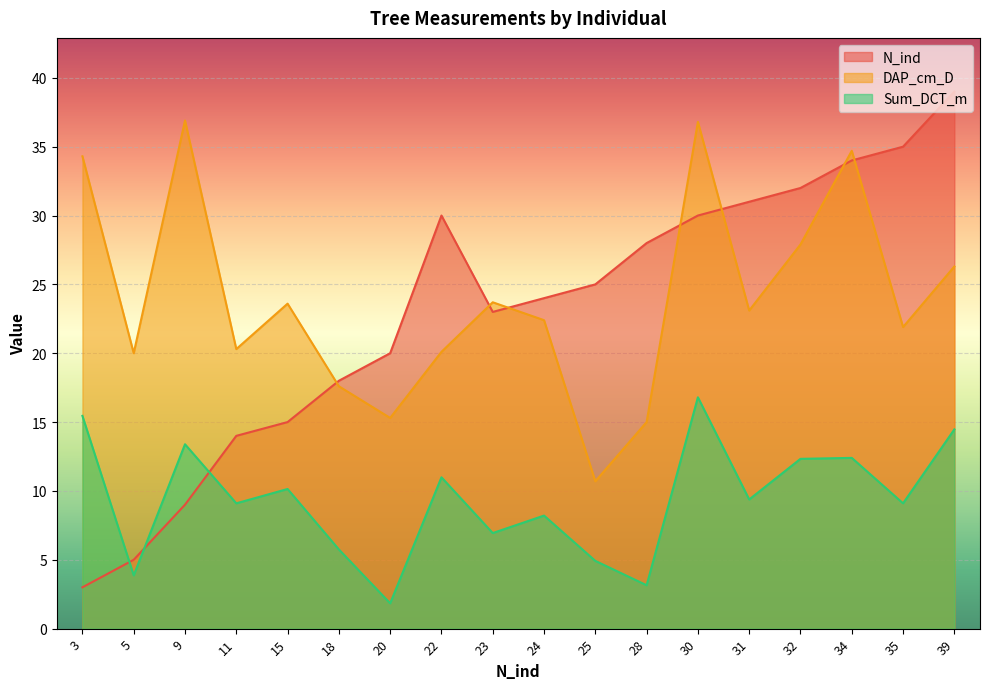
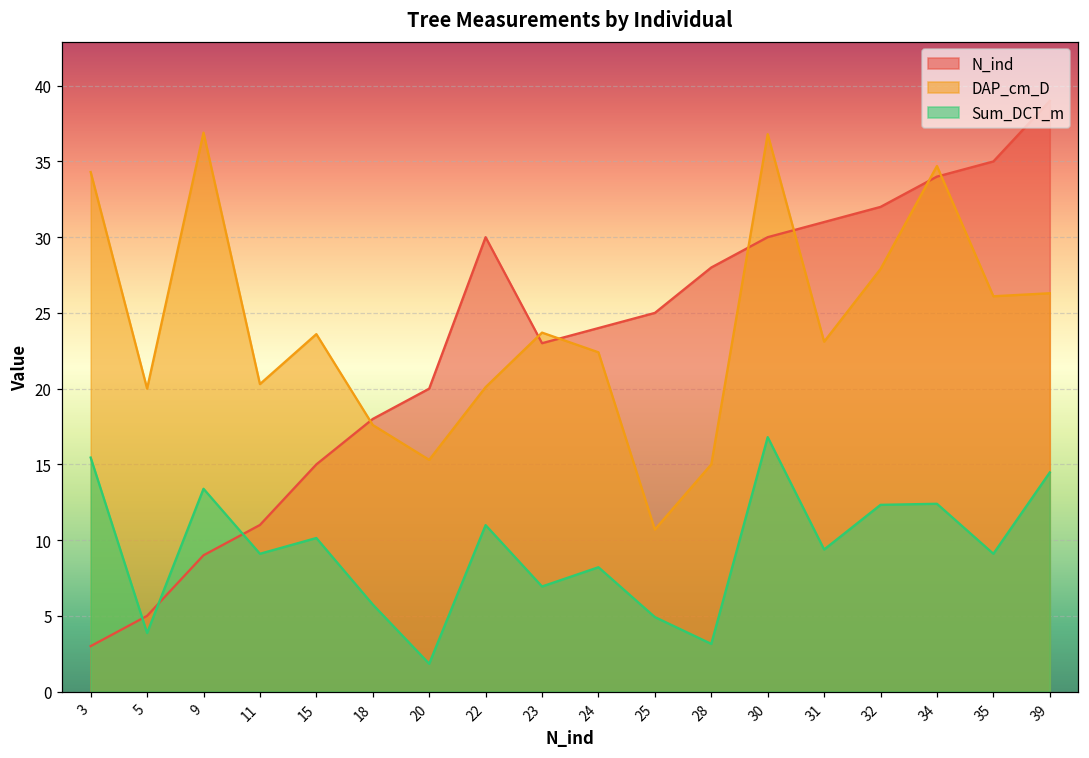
N_ind, 11: 14 -> 11
DAP_cm_D, 35: 21.9 -> 26.1
